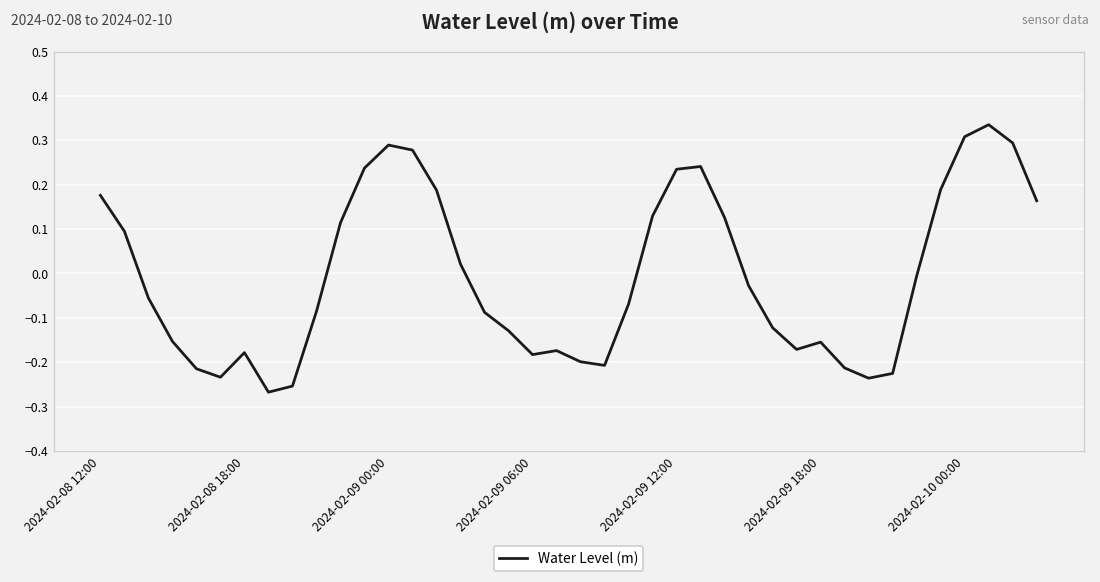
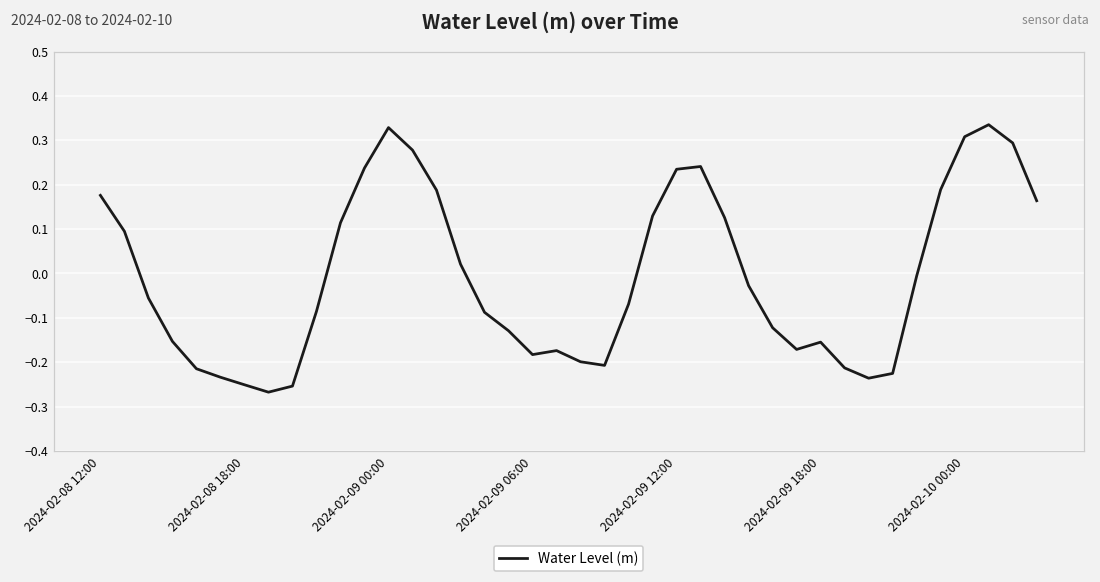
2024-02-08 18:00: -0.18 -> -0.25
2024-02-09 00:00: 0.29 -> 0.33
